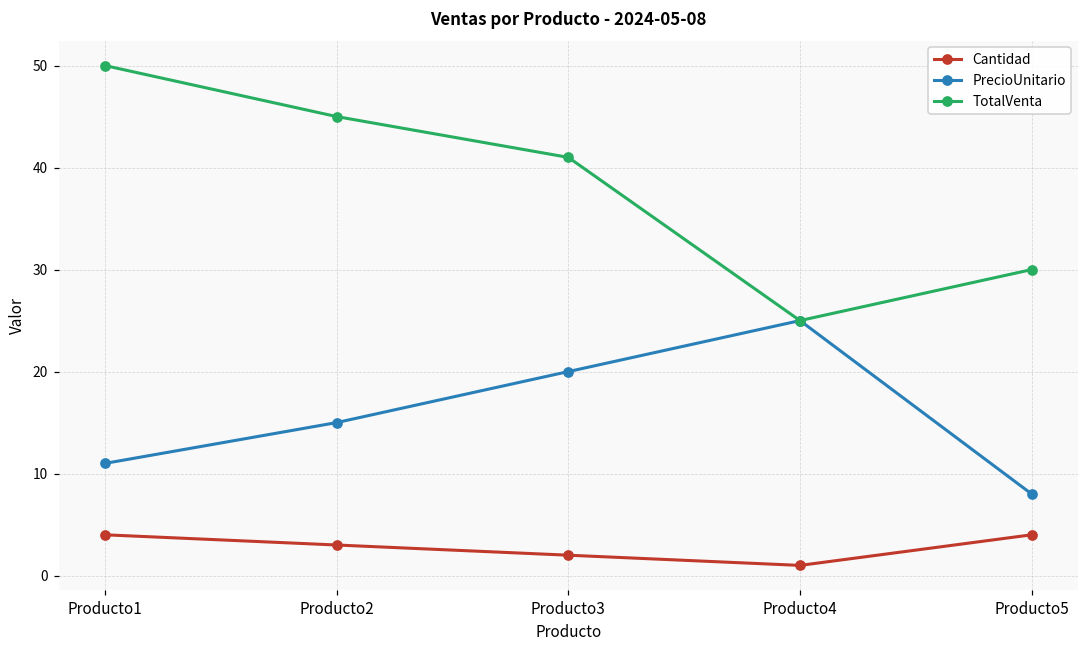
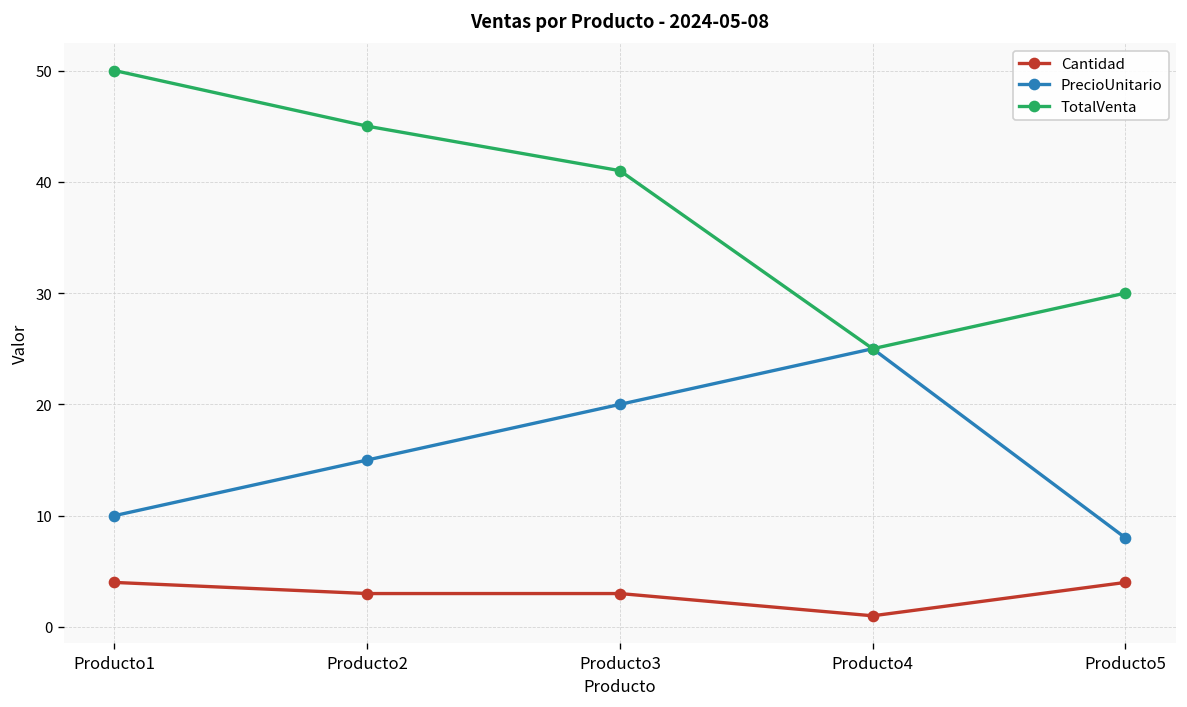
PrecioUnitario, Producto1: 11 -> 10
Cantidad, Producto3: 2 -> 3
